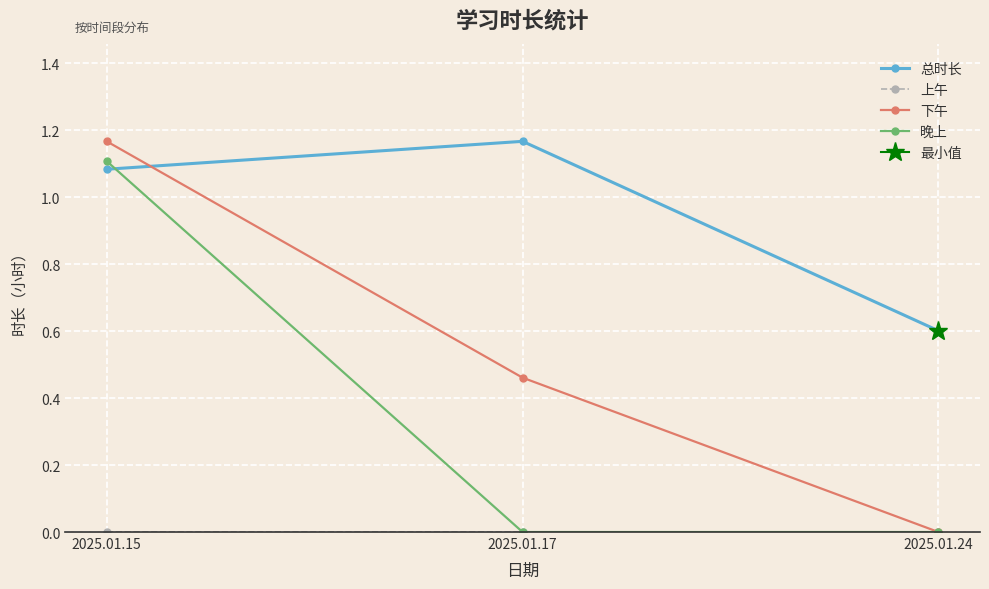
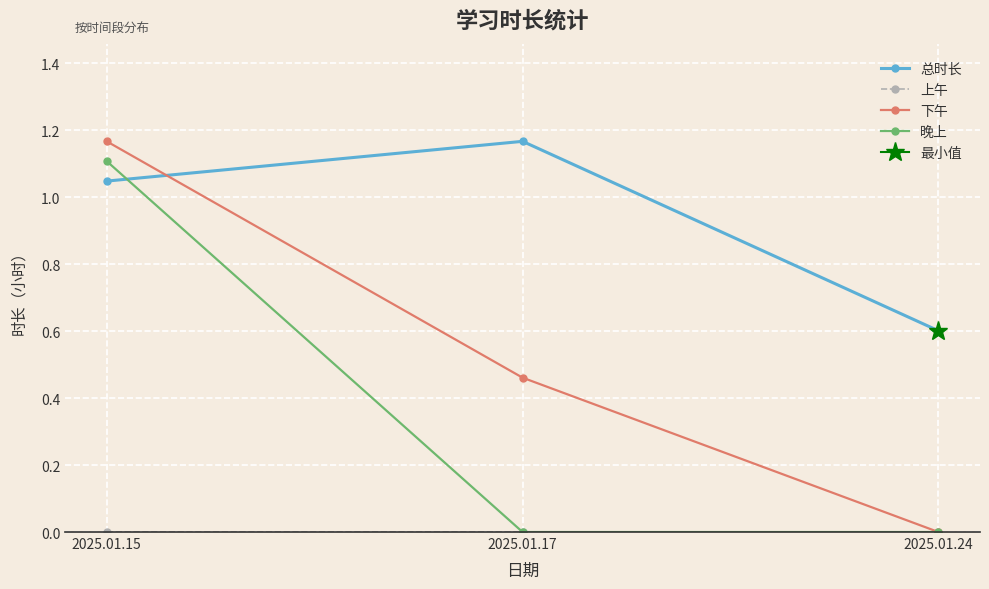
总时长, 2025.01.15: 1.08 -> 1.05
